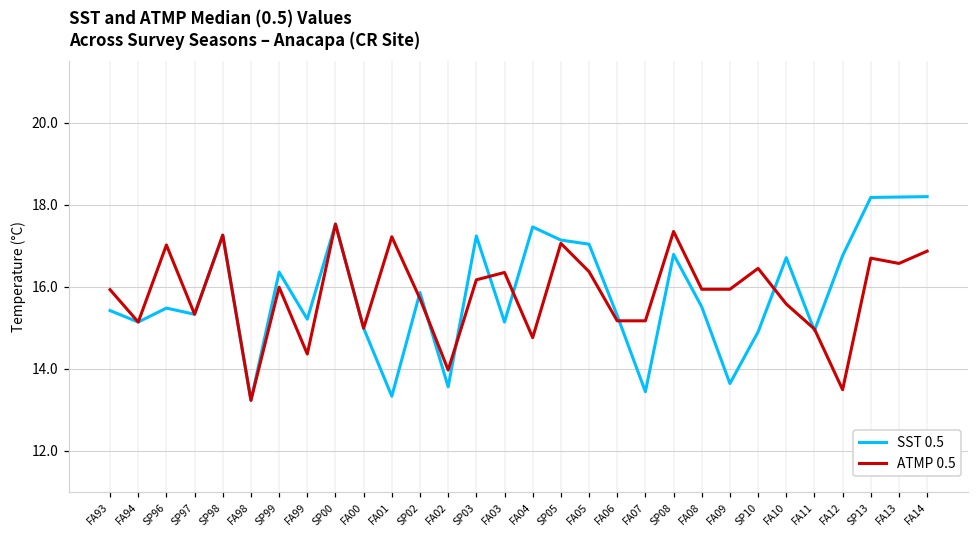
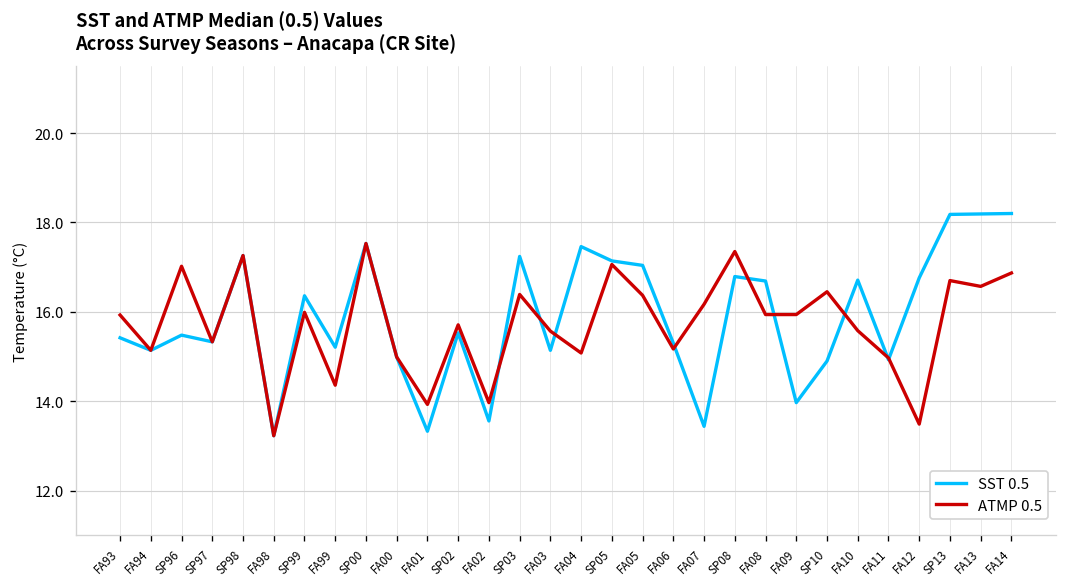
ATMP 0.5, FA01: 17.2 -> 13.9
SST 0.5, SP02: 15.9 -> 15.5
ATMP 0.5, SP03: 16.2 -> 16.4
ATMP 0.5, FA03: 16.4 -> 15.6
ATMP 0.5, FA04: 14.8 -> 15.1
ATMP 0.5, FA07: 15.2 -> 16.2
SST 0.5, FA08: 15.5 -> 16.7
SST 0.5, FA09: 13.6 -> 14.0
